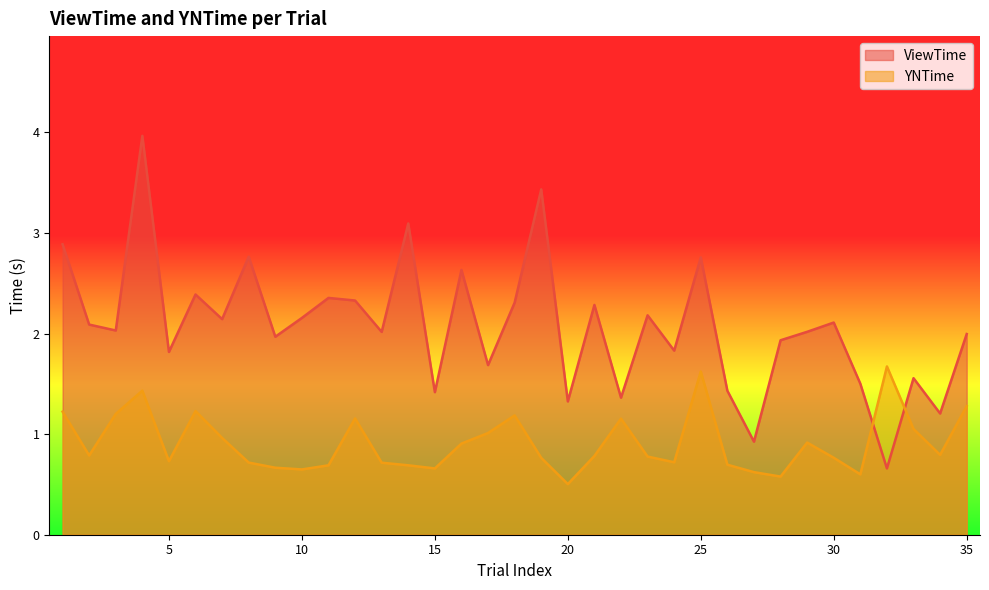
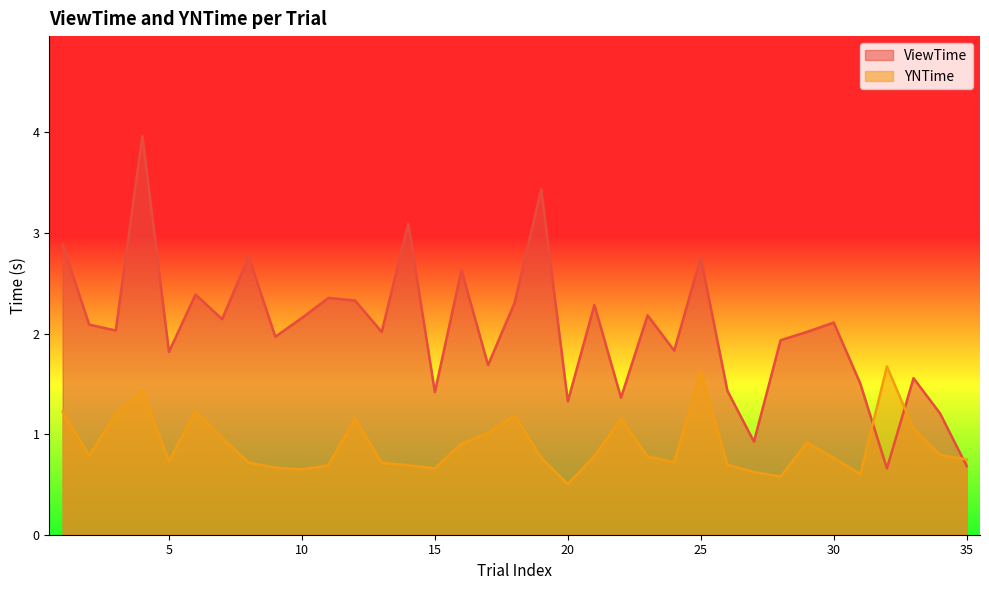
ViewTime, 35: 2.00 -> 0.68
YNTime, 35: 1.28 -> 0.75
